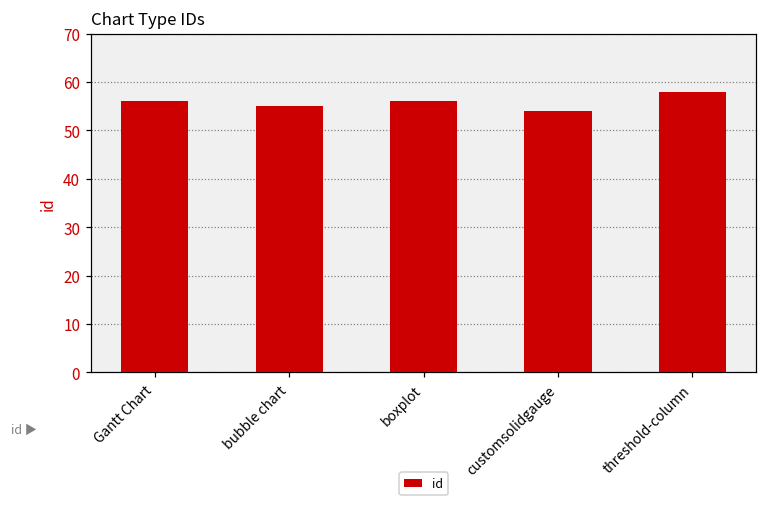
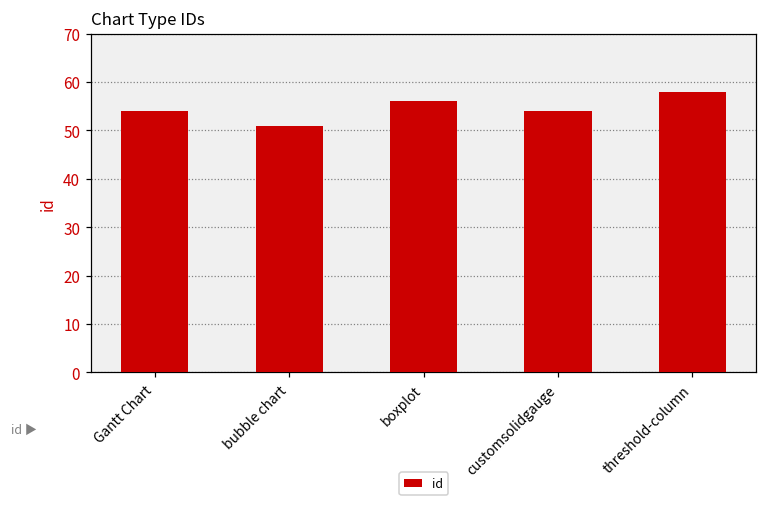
Gantt Chart: 56 -> 54
bubble chart: 55 -> 51
